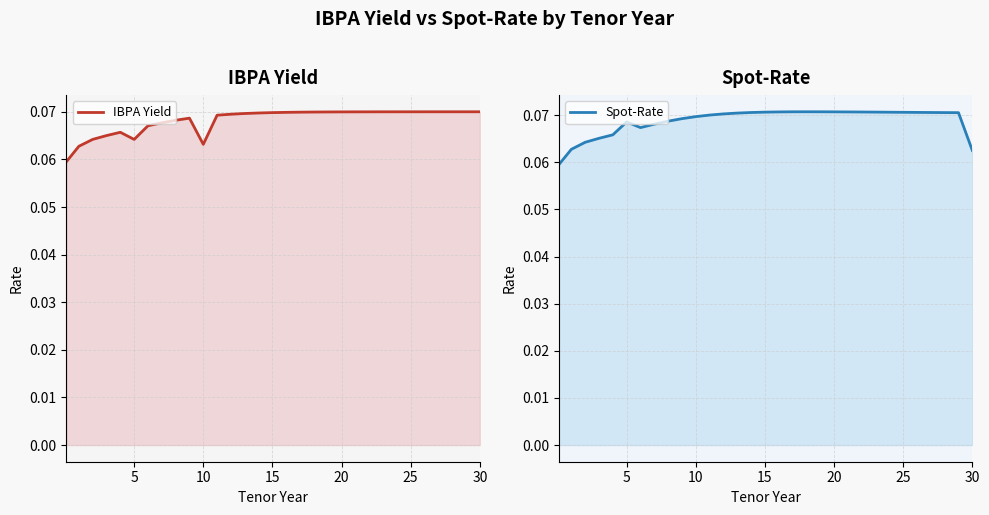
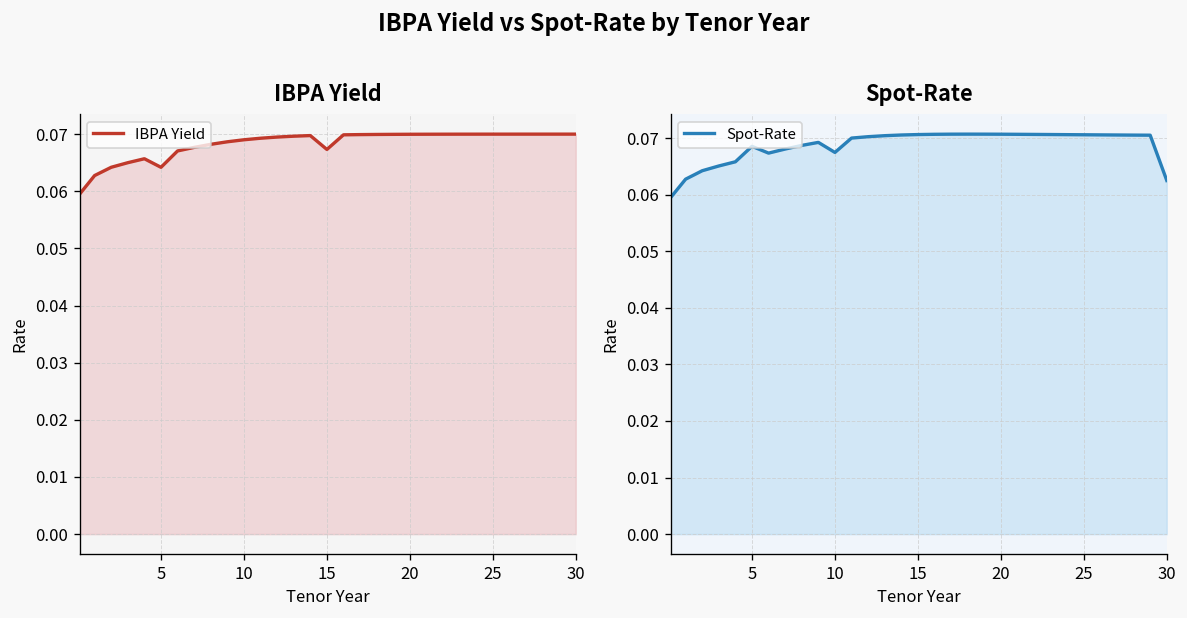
IBPA Yield, 10: 0.063 -> 0.069
IBPA Yield, 15: 0.070 -> 0.067
Spot-Rate, 10: 0.070 -> 0.067
